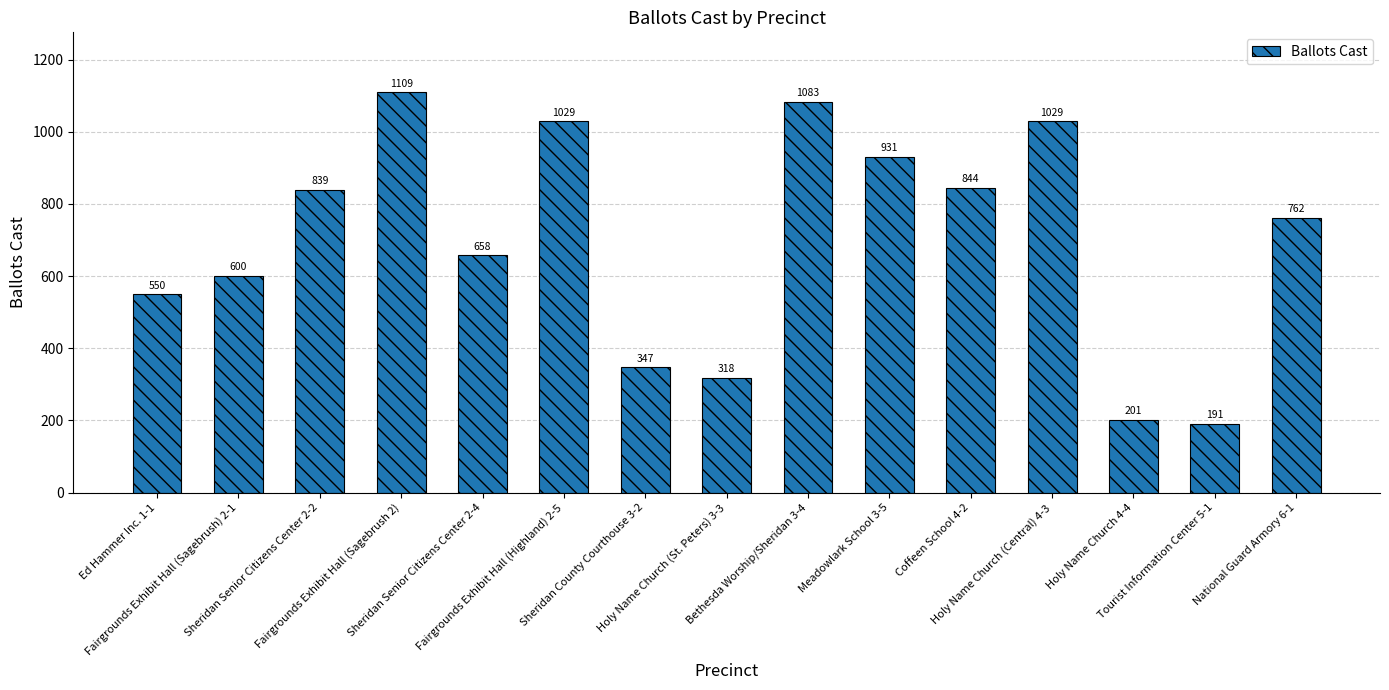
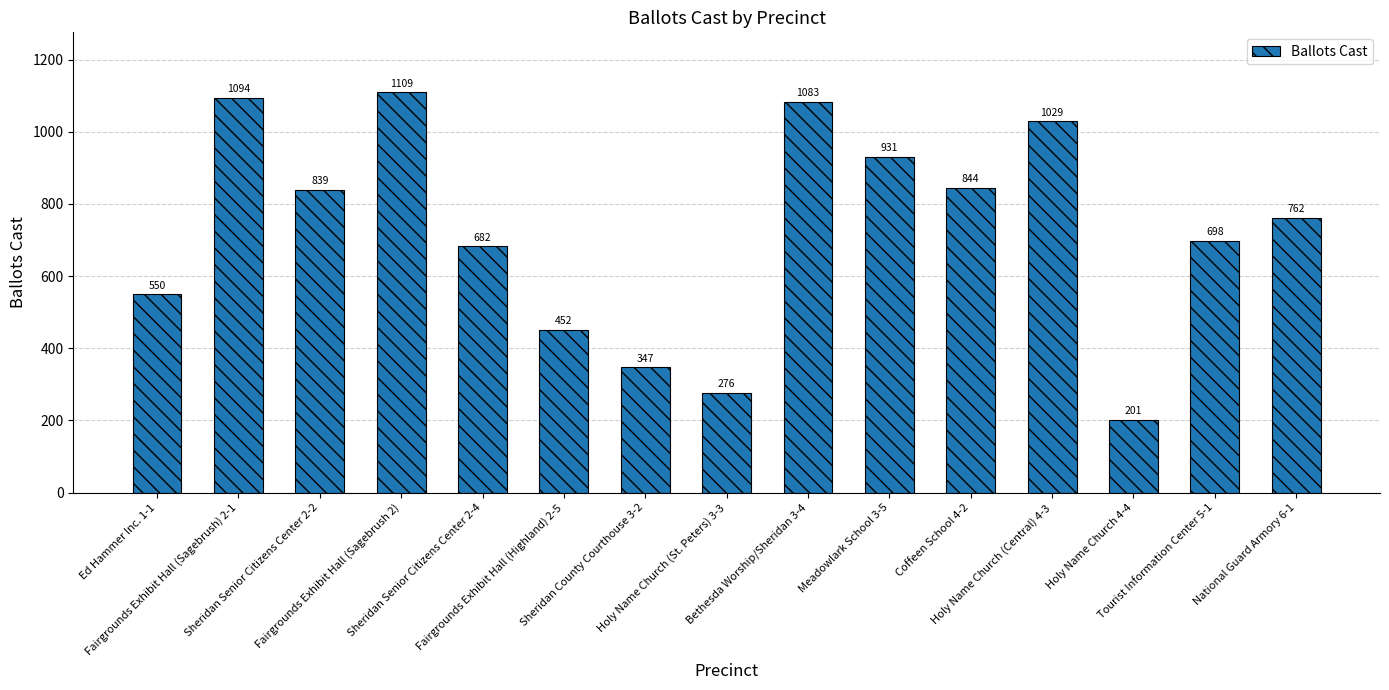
Fairgrounds Exhibit Hall (Sagebrush) 2-1: 600 -> 1094
Sheridan Senior Citizens Center 2-4: 658 -> 682
Fairgrounds Exhibit Hall (Highland) 2-5: 1029 -> 452
Holy Name Church (St. Peters) 3-3: 318 -> 276
Tourist Information Center 5-1: 191 -> 698
